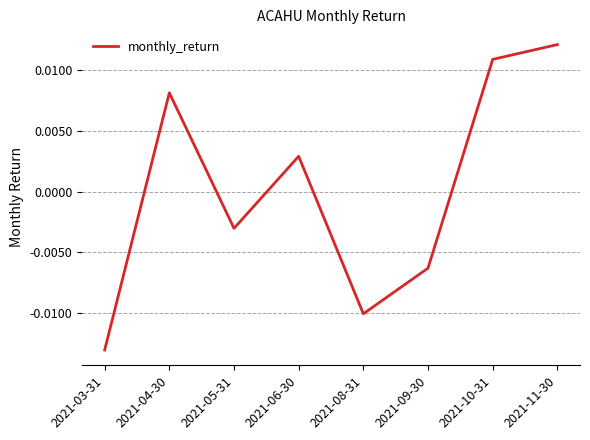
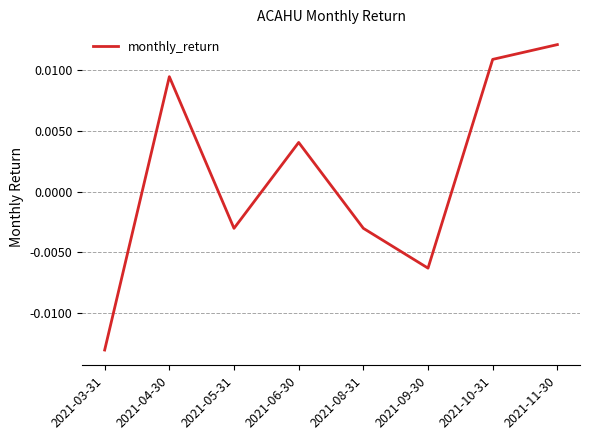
2021-04-30: 0.0081 -> 0.0094
2021-06-30: 0.0029 -> 0.0040
2021-08-31: -0.0100 -> -0.0030
